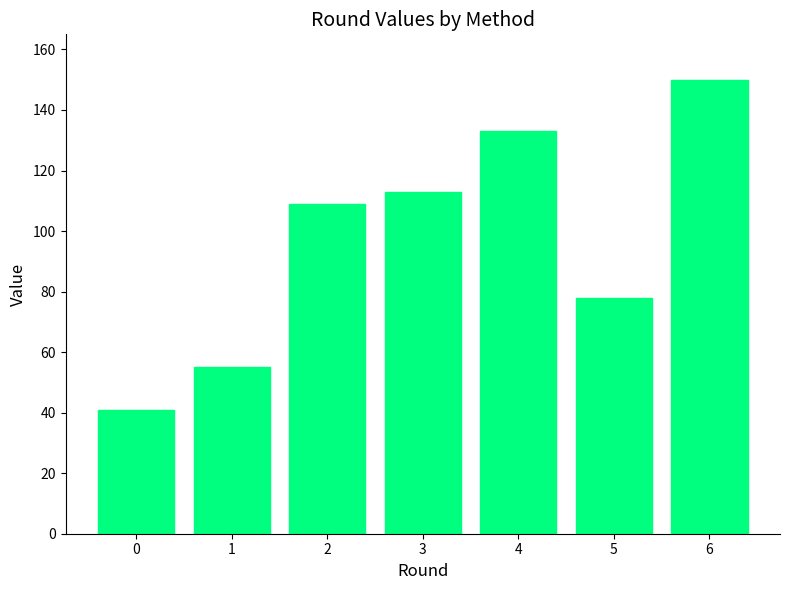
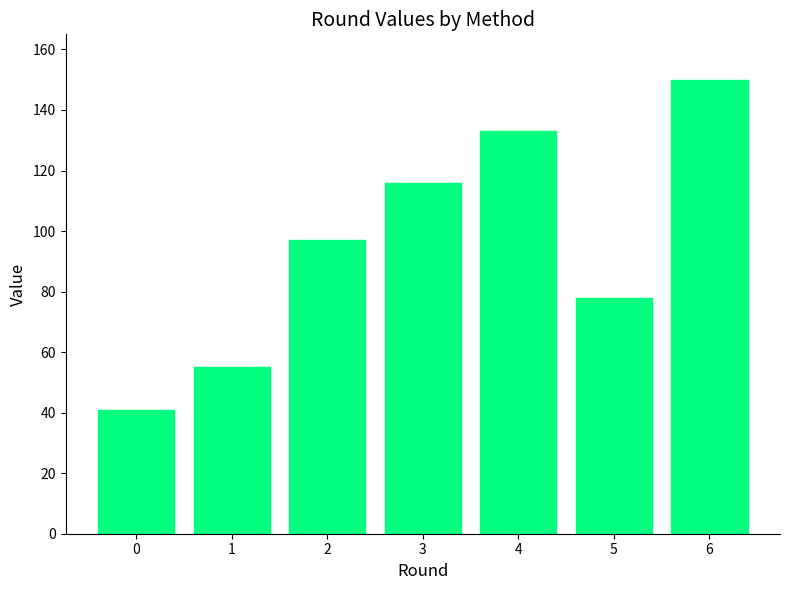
2: 109 -> 97
3: 113 -> 116
